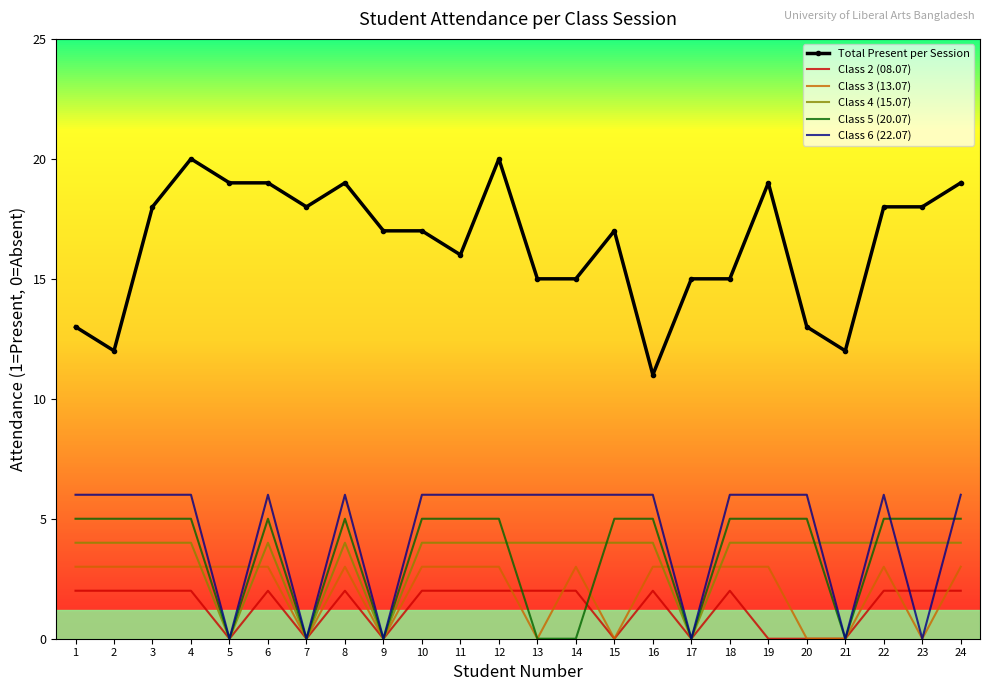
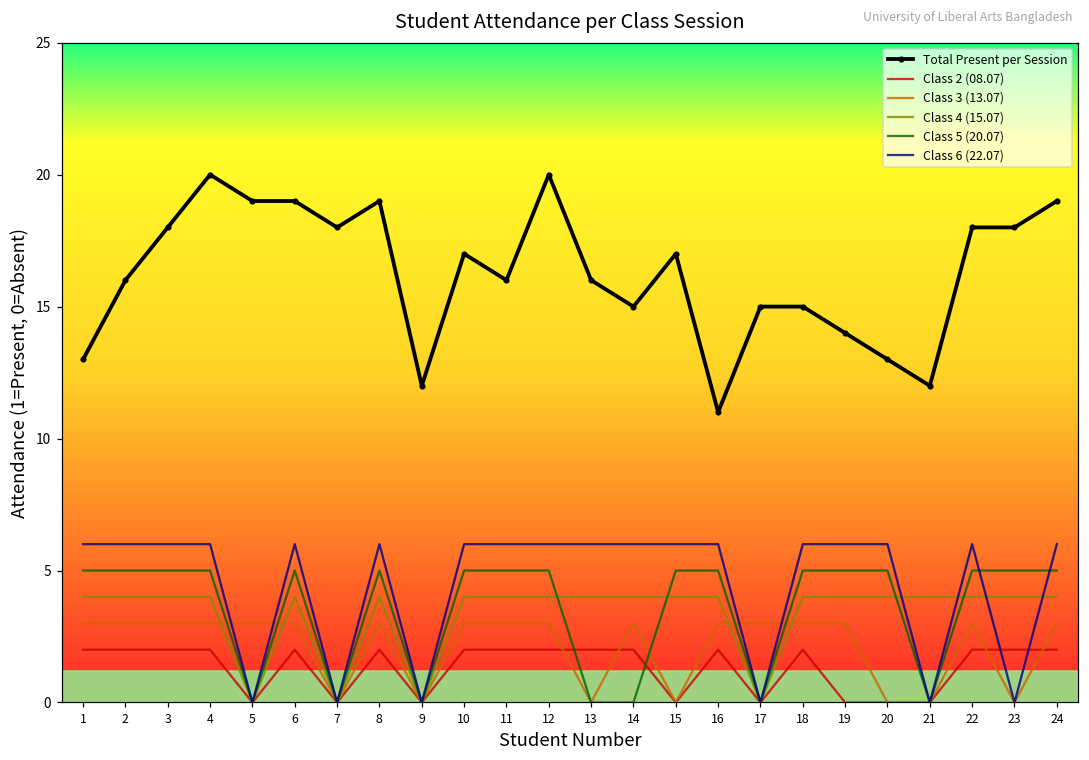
Total Present per Session, 2: 12 -> 16
Total Present per Session, 9: 17 -> 12
Total Present per Session, 13: 15 -> 16
Total Present per Session, 19: 19 -> 14
